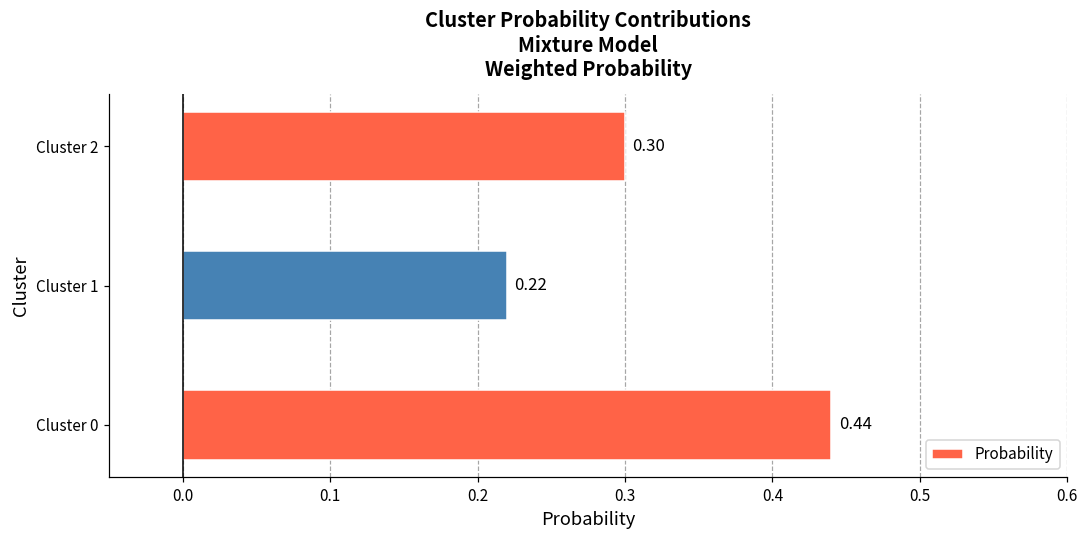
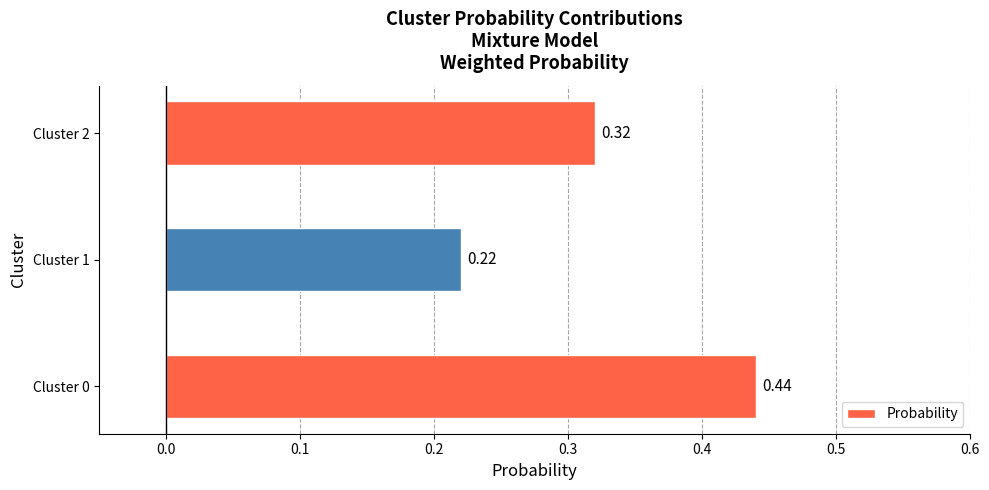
Cluster 2: 0.30 -> 0.32
